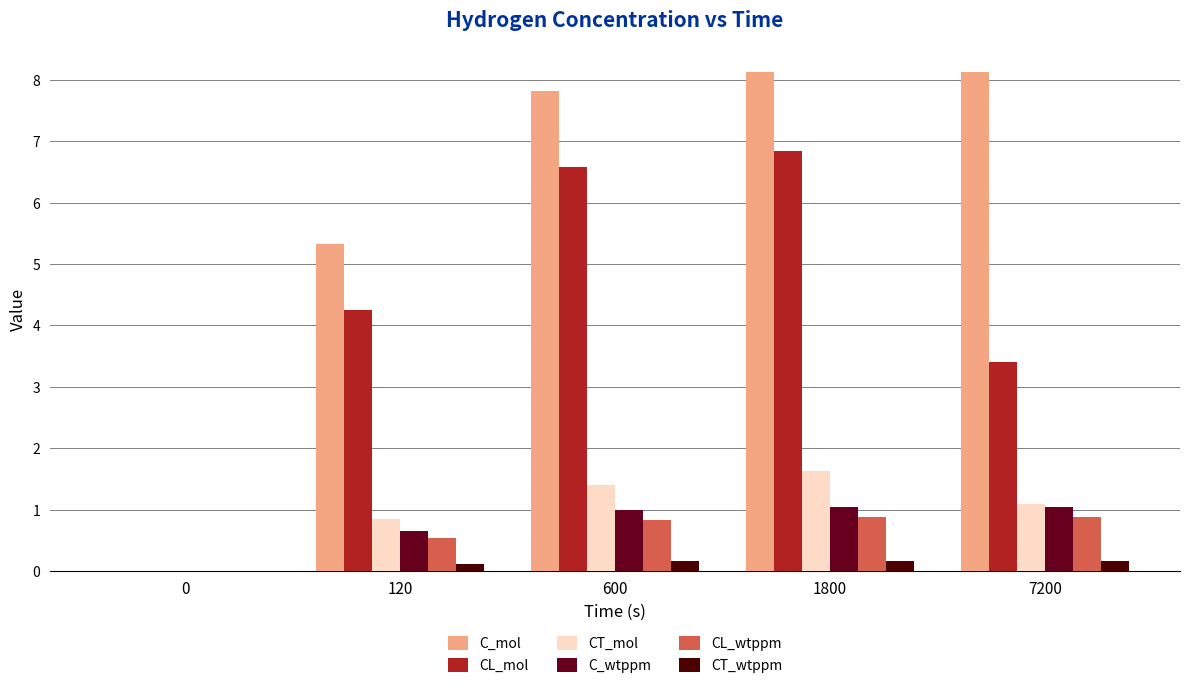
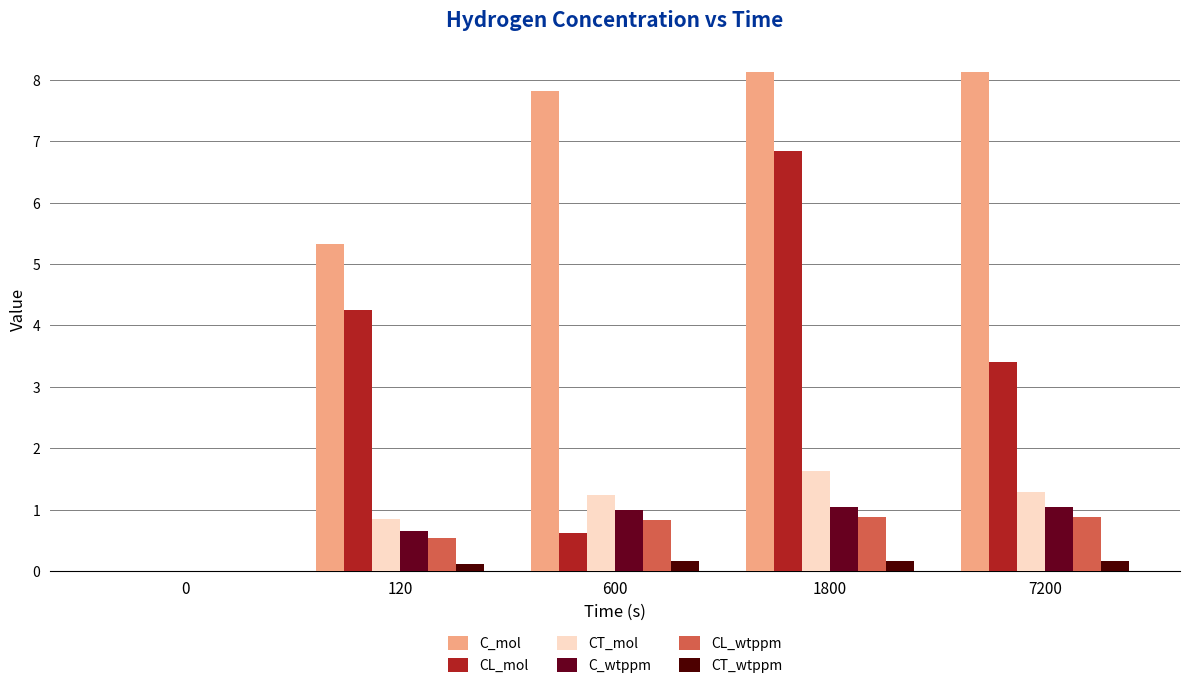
CL_mol, 600: 6.6 -> 0.6
CT_mol, 600: 1.4 -> 1.2
CT_mol, 7200: 1.1 -> 1.3
